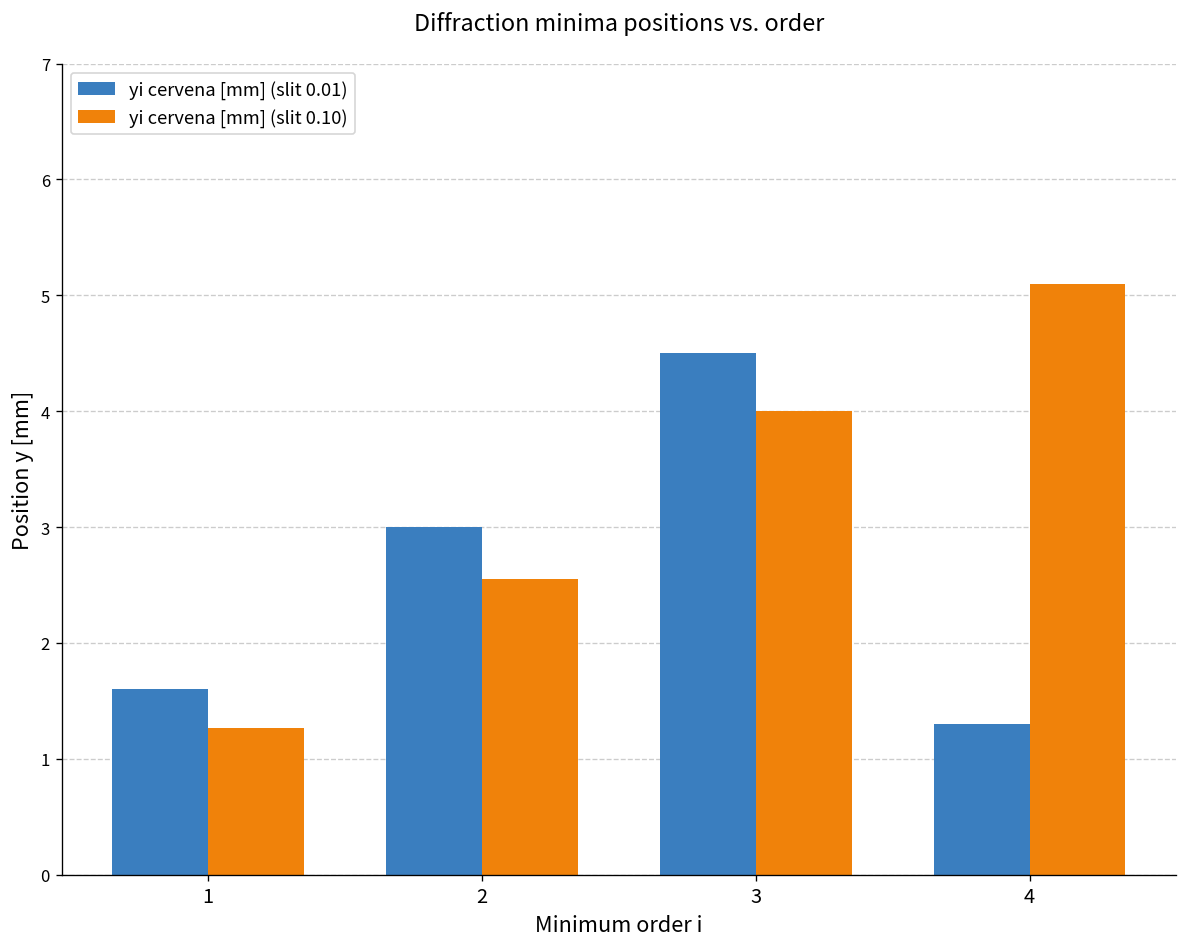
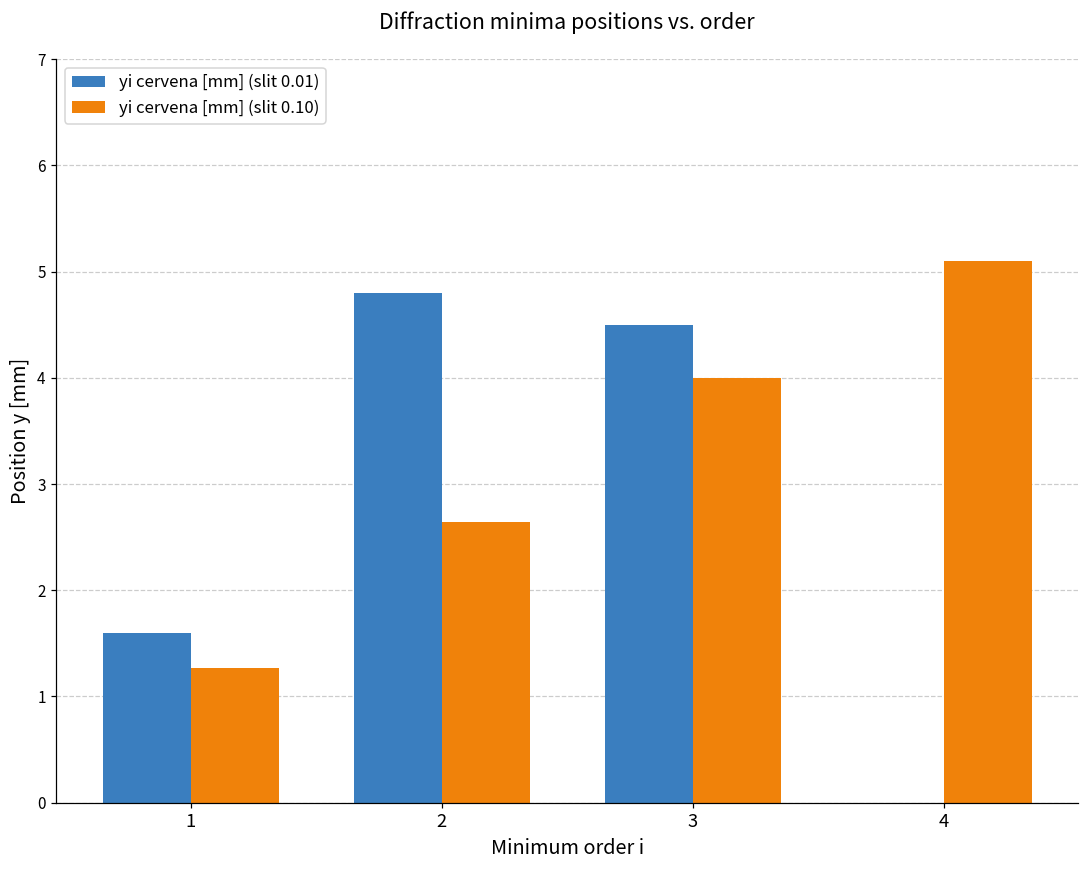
yi cervena [mm] (slit 0.01), 2: 3.0 -> 4.8
yi cervena [mm] (slit 0.10), 2: 2.55 -> 2.64
yi cervena [mm] (slit 0.01), 4: 1.3 -> 0.0
